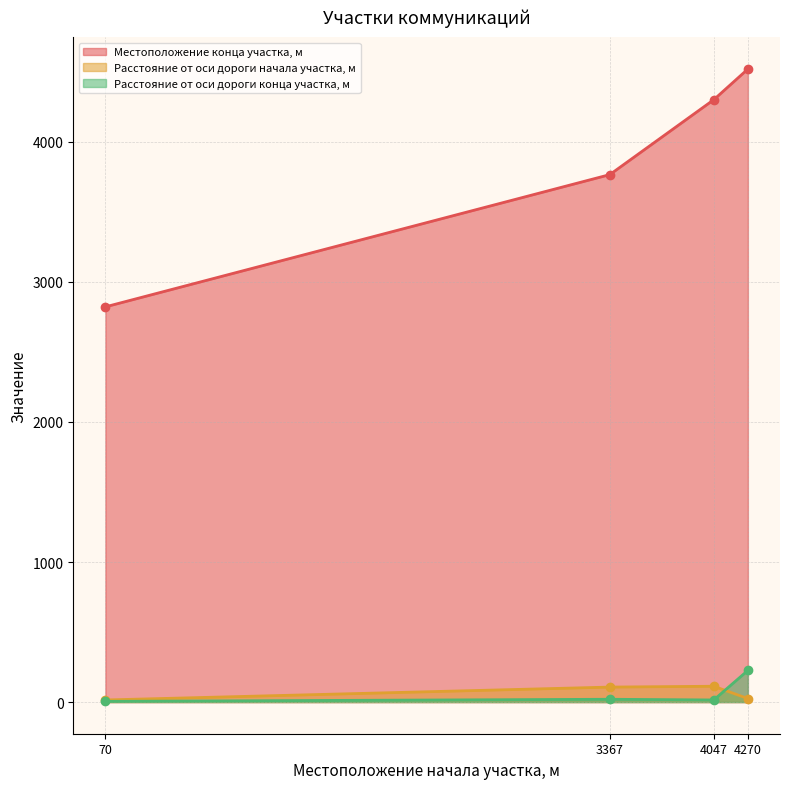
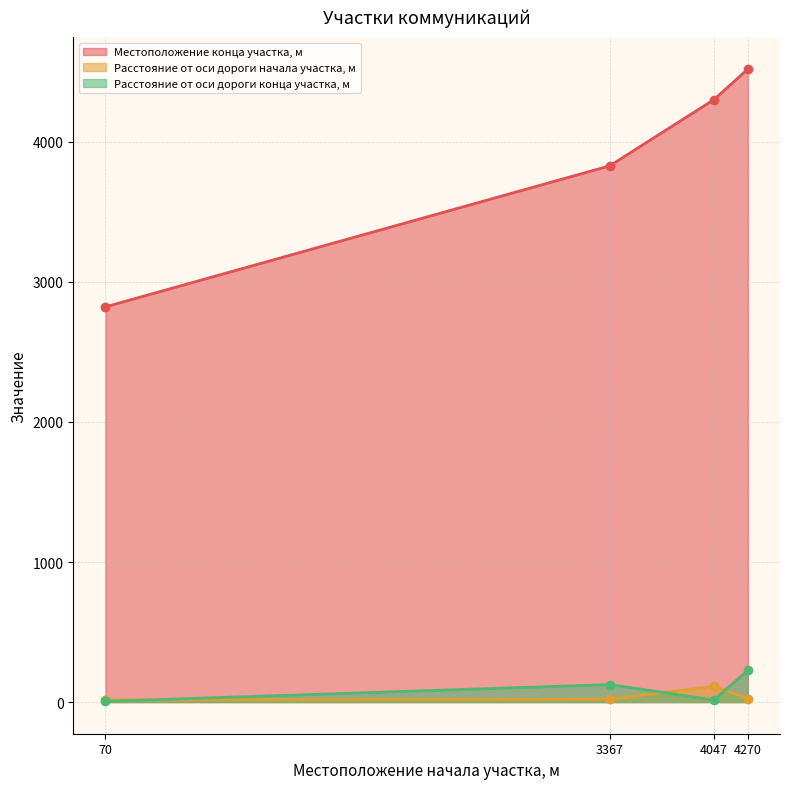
Местоположение конца участка, м, 3367: 3770 -> 3830
Расстояние от оси дороги начала участка, м, 3367: 110 -> 20
Расстояние от оси дороги конца участка, м, 3367: 20 -> 130
